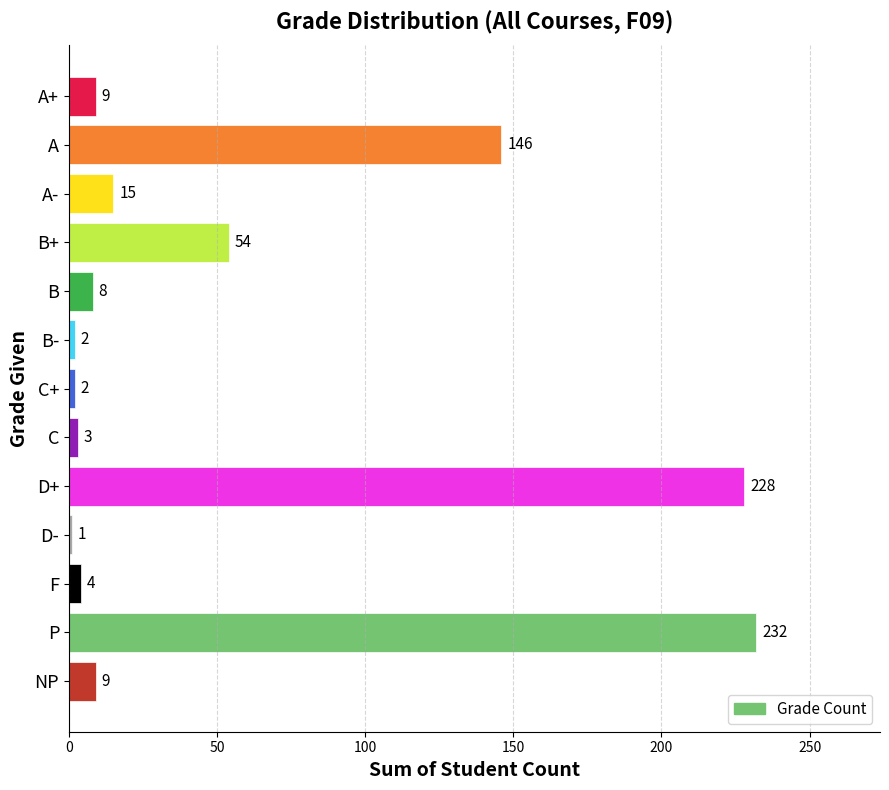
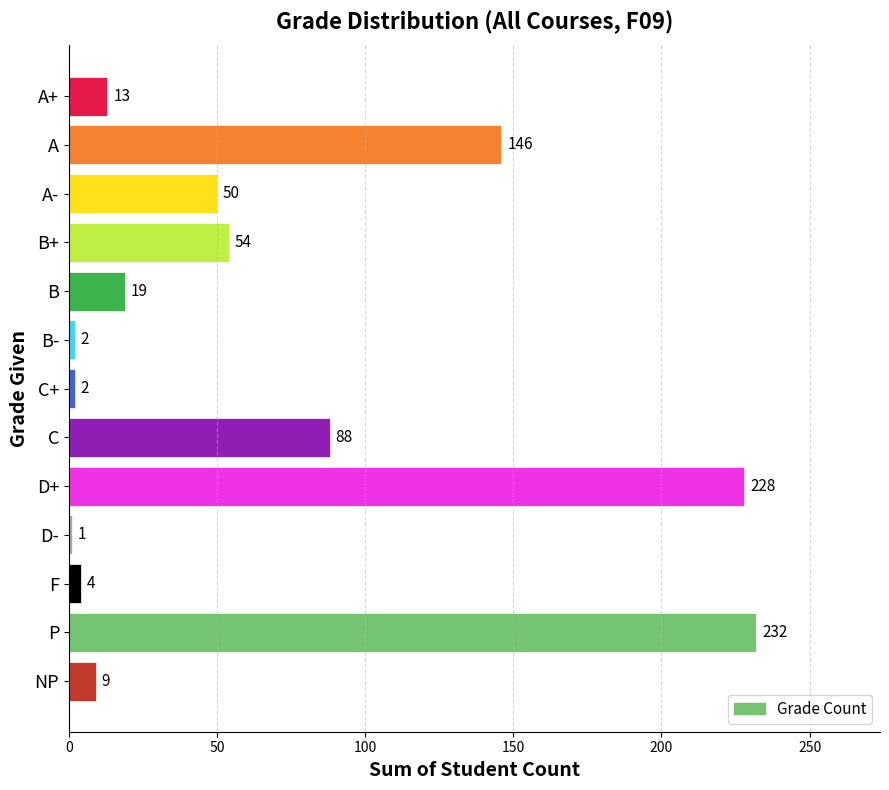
A+: 9 -> 13
A-: 15 -> 50
B: 8 -> 19
C: 3 -> 88
